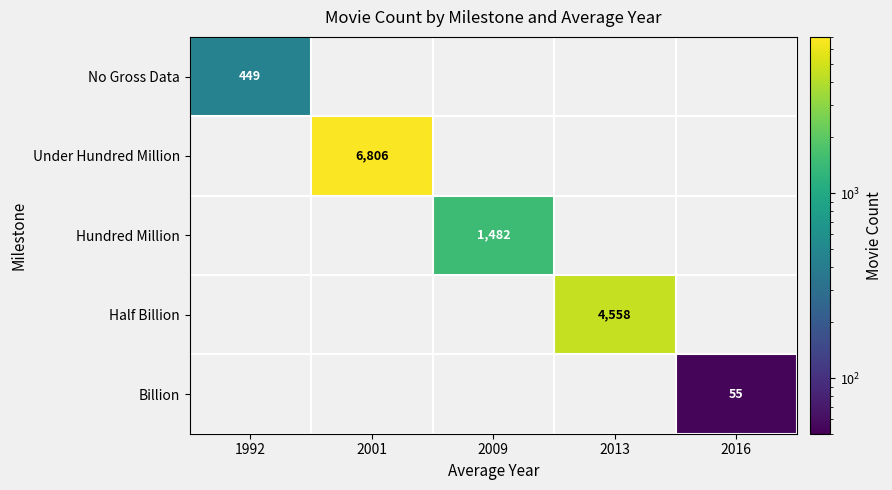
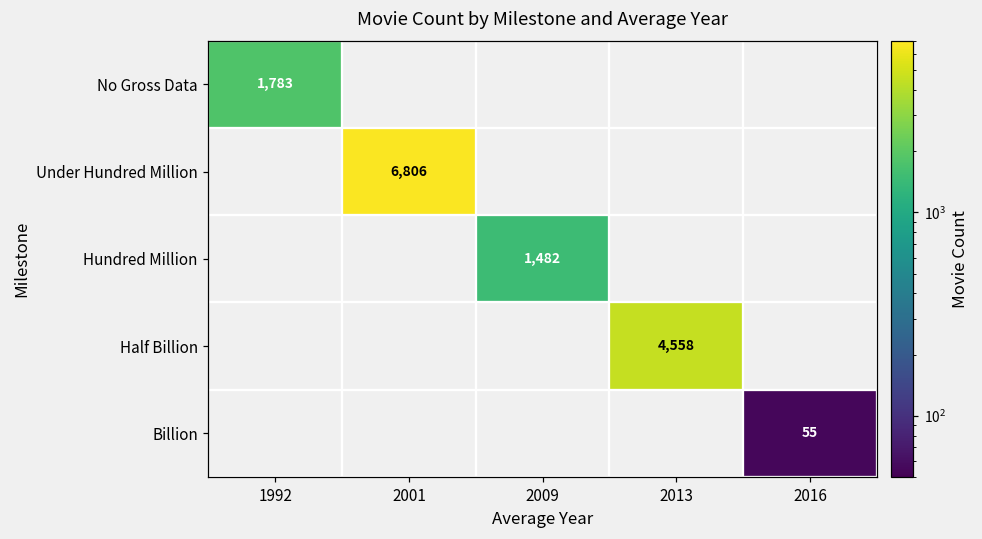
No Gross Data, 1992: 449 -> 1,783
